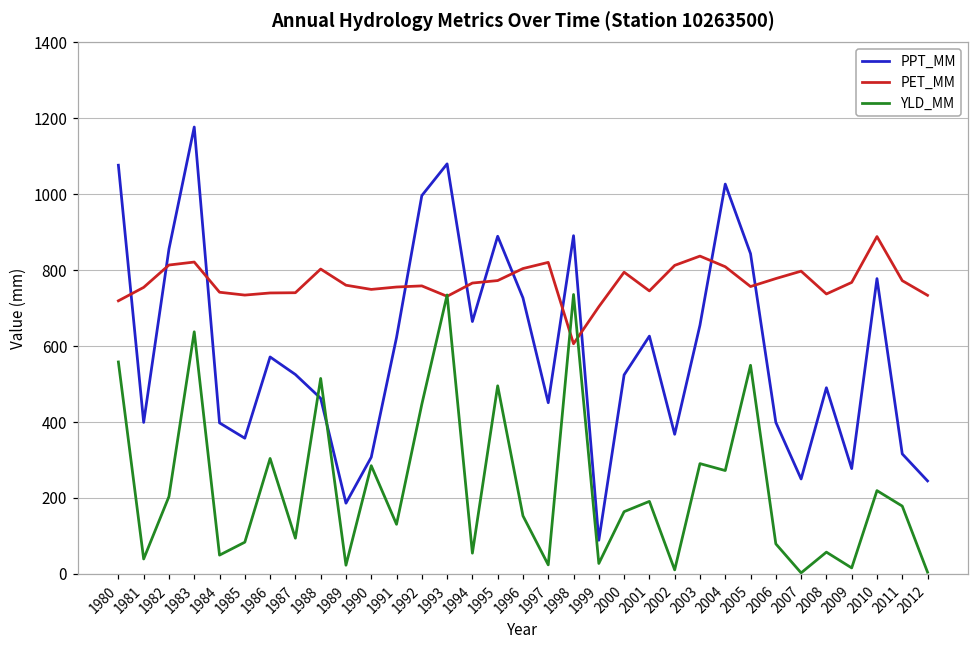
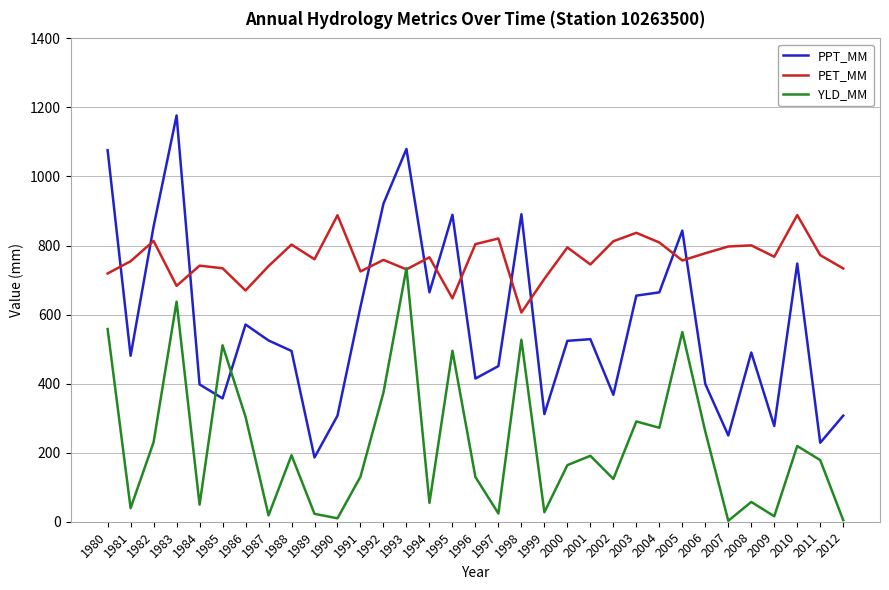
PPT_MM, 1981: 400 -> 480
YLD_MM, 1982: 200 -> 230
PET_MM, 1983: 820 -> 680
YLD_MM, 1985: 80 -> 510
PET_MM, 1986: 740 -> 670
YLD_MM, 1987: 90 -> 20
PPT_MM, 1988: 460 -> 490
YLD_MM, 1988: 510 -> 190
PET_MM, 1990: 750 -> 890
YLD_MM, 1990: 280 -> 10
PET_MM, 1991: 760 -> 730
PPT_MM, 1992: 1000 -> 920
YLD_MM, 1992: 450 -> 370
PET_MM, 1995: 770 -> 650
PPT_MM, 1996: 730 -> 410
YLD_MM, 1996: 150 -> 130
YLD_MM, 1998: 740 -> 530
PPT_MM, 1999: 90 -> 310
PPT_MM, 2001: 630 -> 530
YLD_MM, 2002: 10 -> 120
PPT_MM, 2004: 1030 -> 660
YLD_MM, 2006: 80 -> 260
PET_MM, 2008: 740 -> 800
PPT_MM, 2010: 780 -> 750
PPT_MM, 2011: 320 -> 230
PPT_MM, 2012: 240 -> 310
